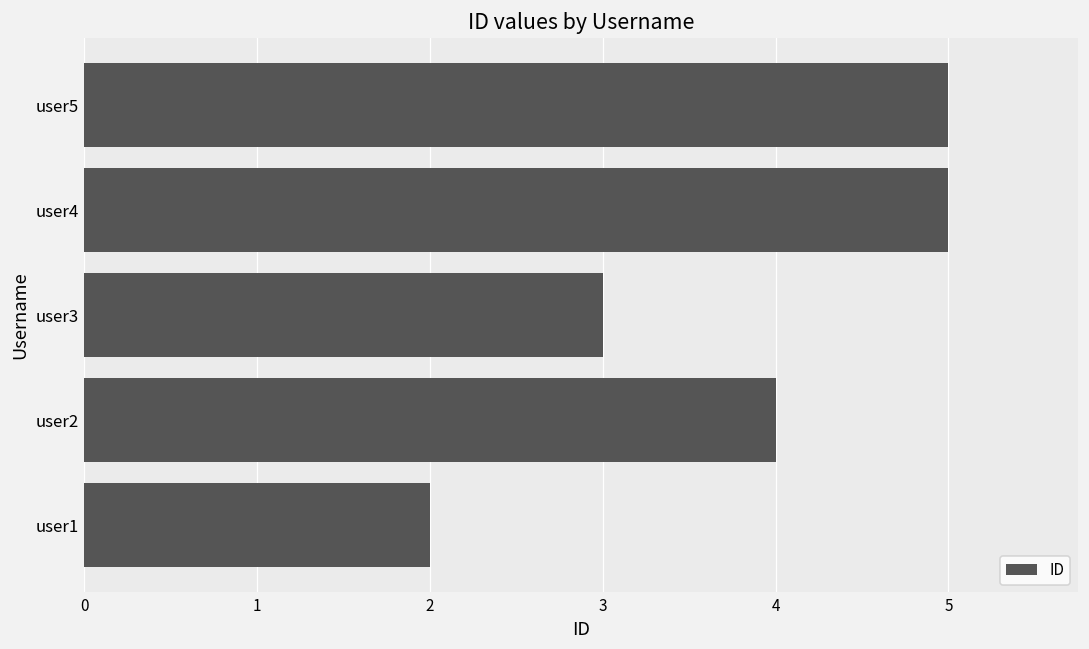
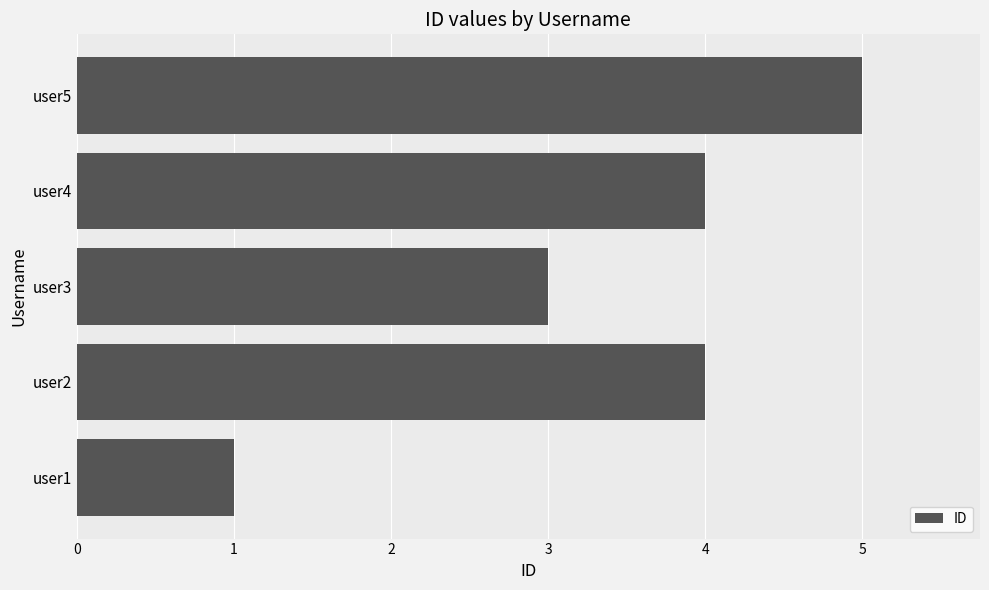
user4: 5 -> 4
user1: 2 -> 1
